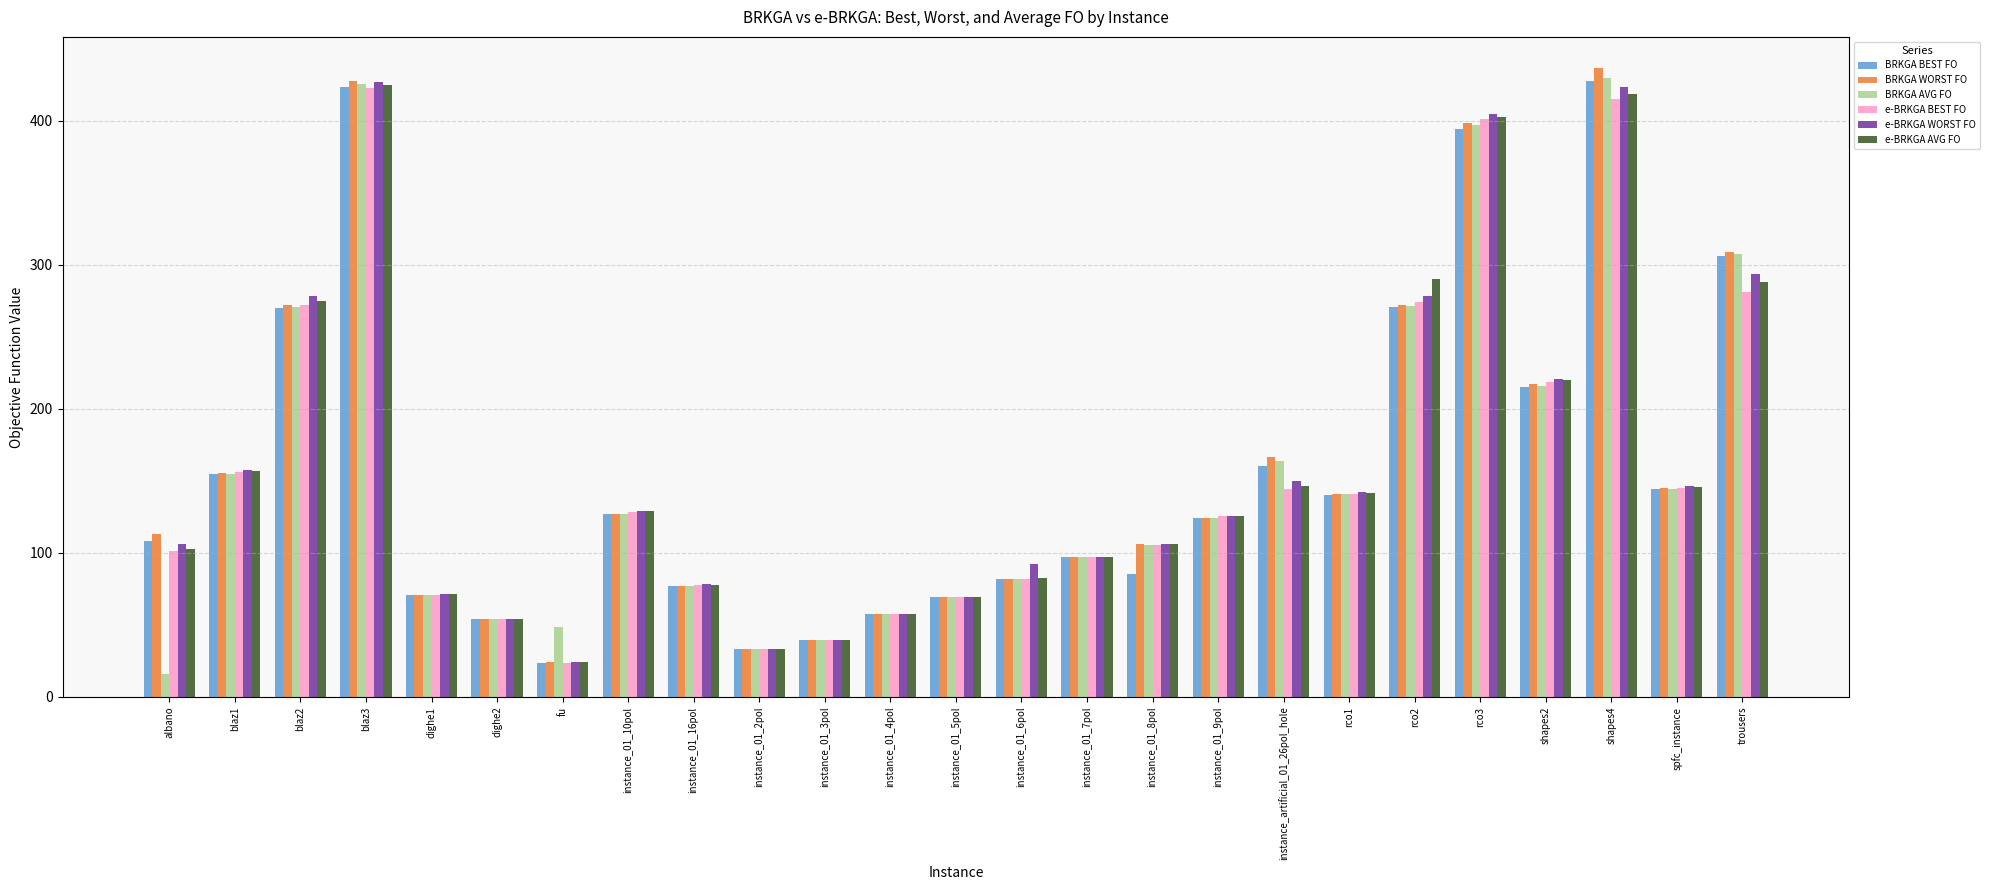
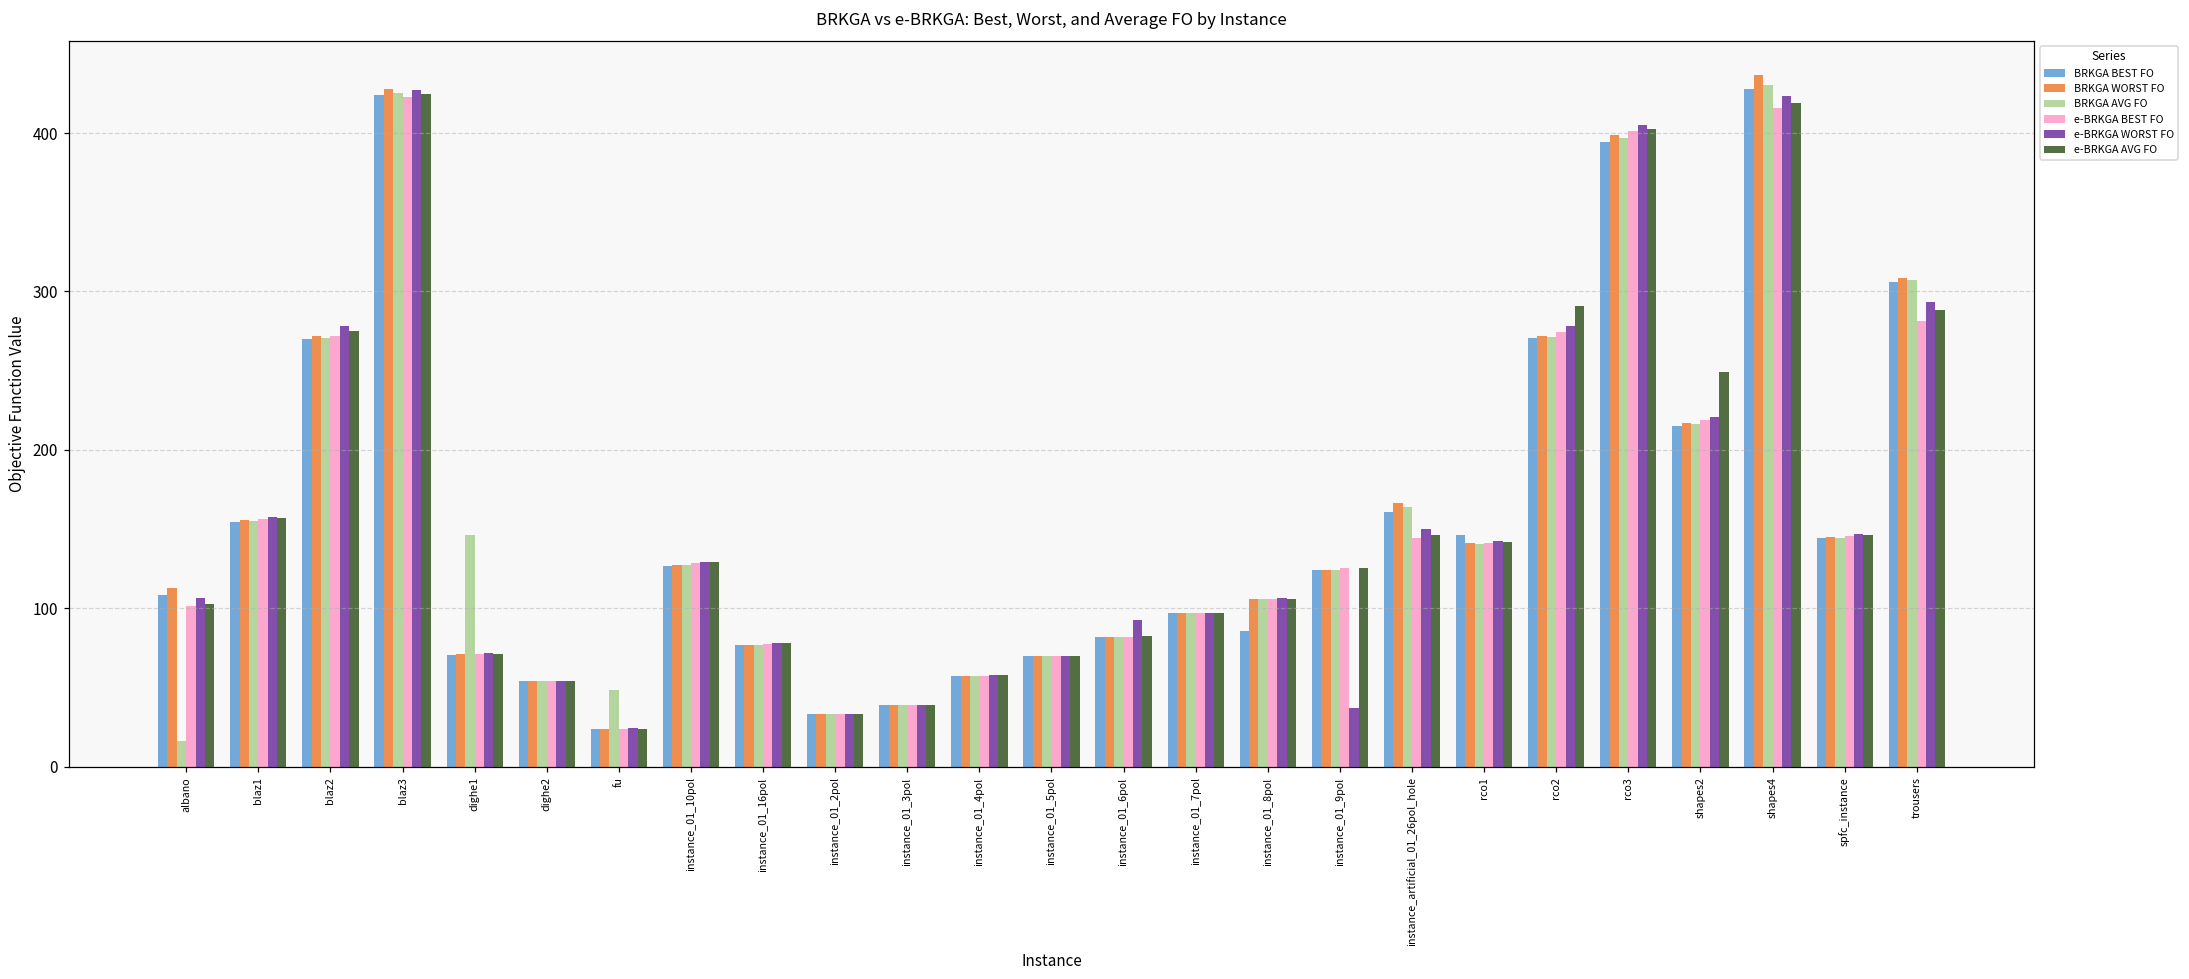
BRKGA AVG FO, dighe1: 71 -> 146
e-BRKGA WORST FO, instance_01_9pol: 126 -> 37
BRKGA BEST FO, rco1: 140 -> 146
e-BRKGA AVG FO, shapes2: 220 -> 249
